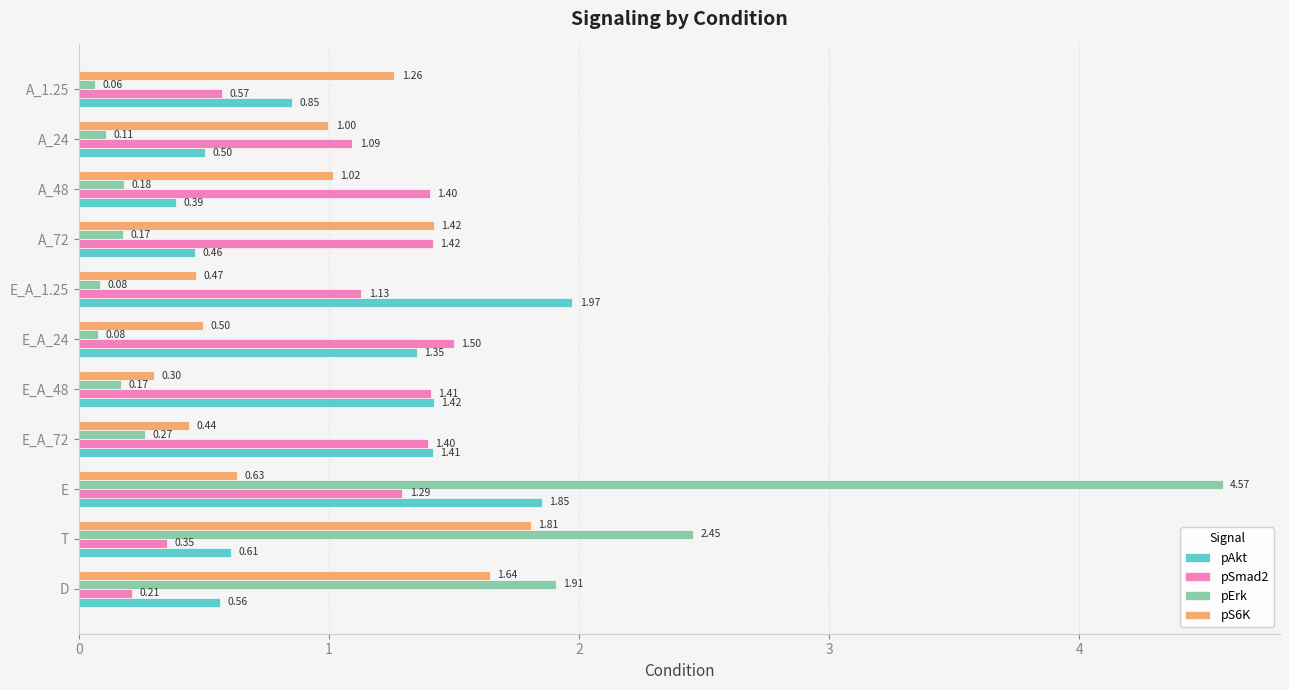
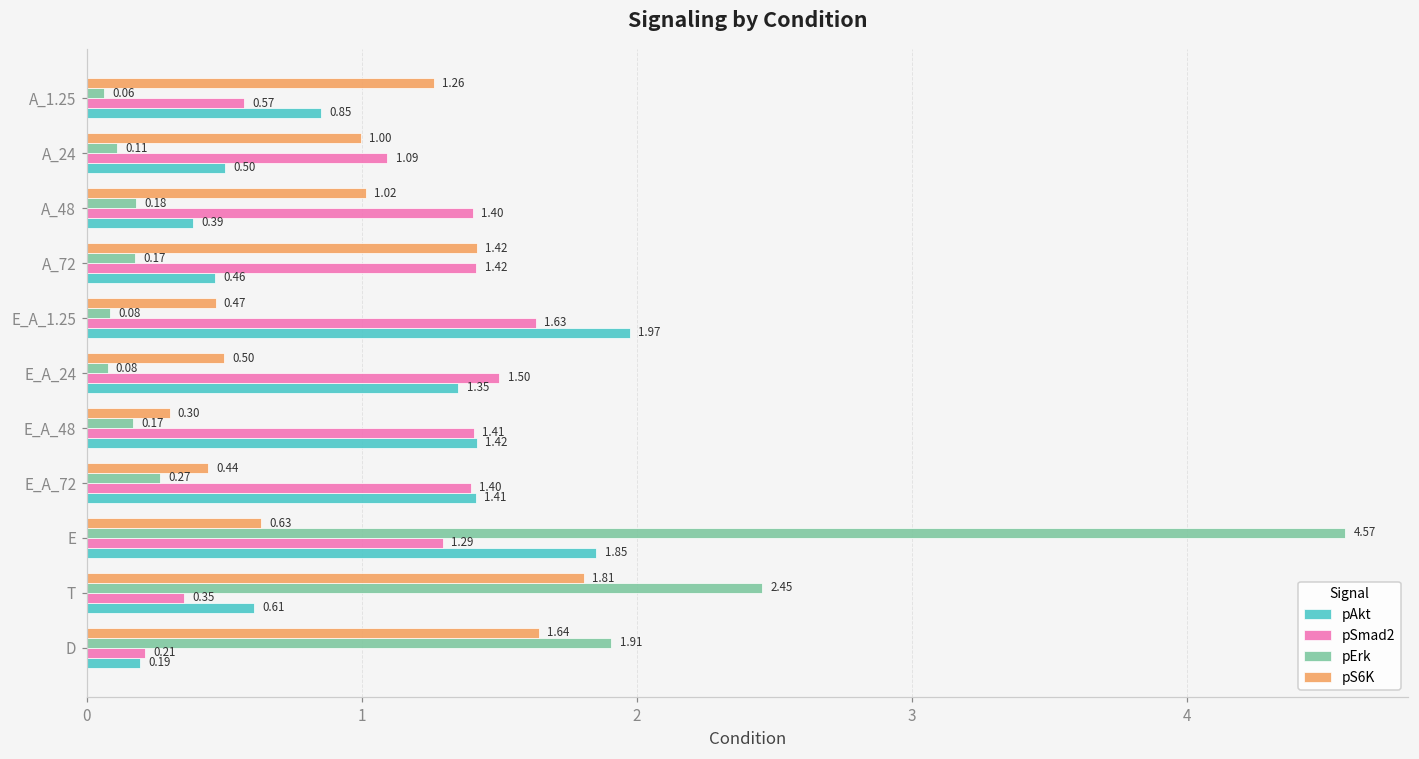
pSmad2, E_A_1.25: 1.13 -> 1.63
pAkt, D: 0.56 -> 0.19
